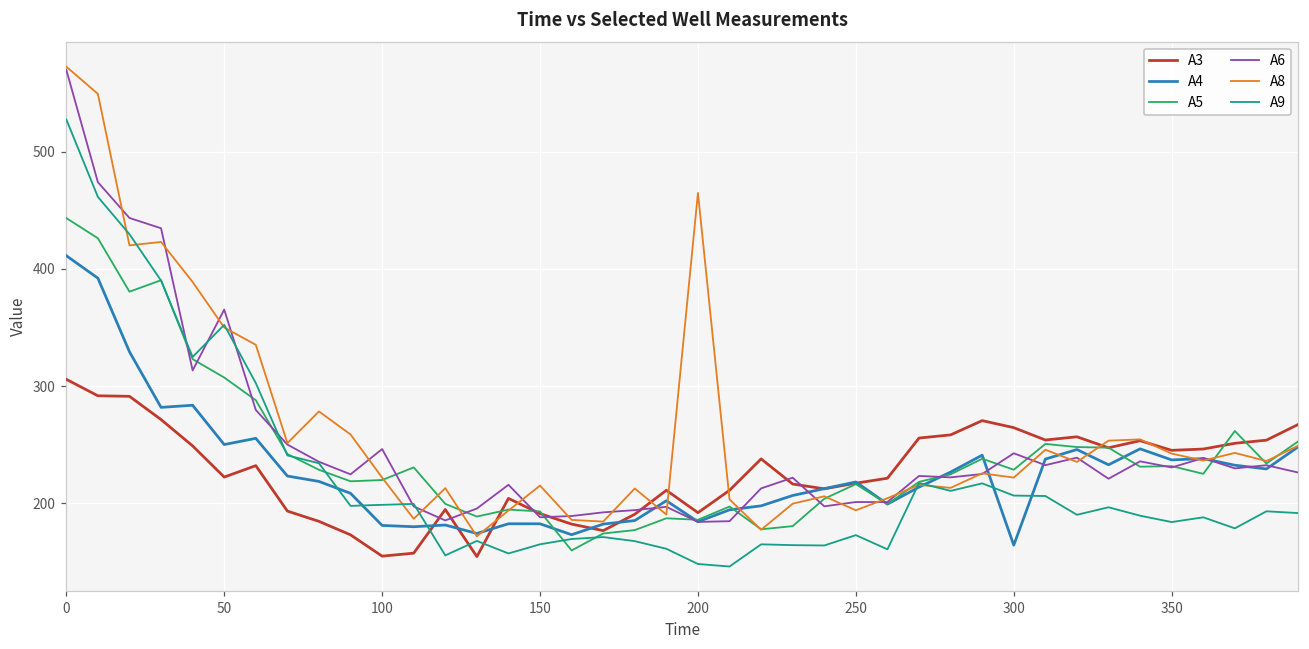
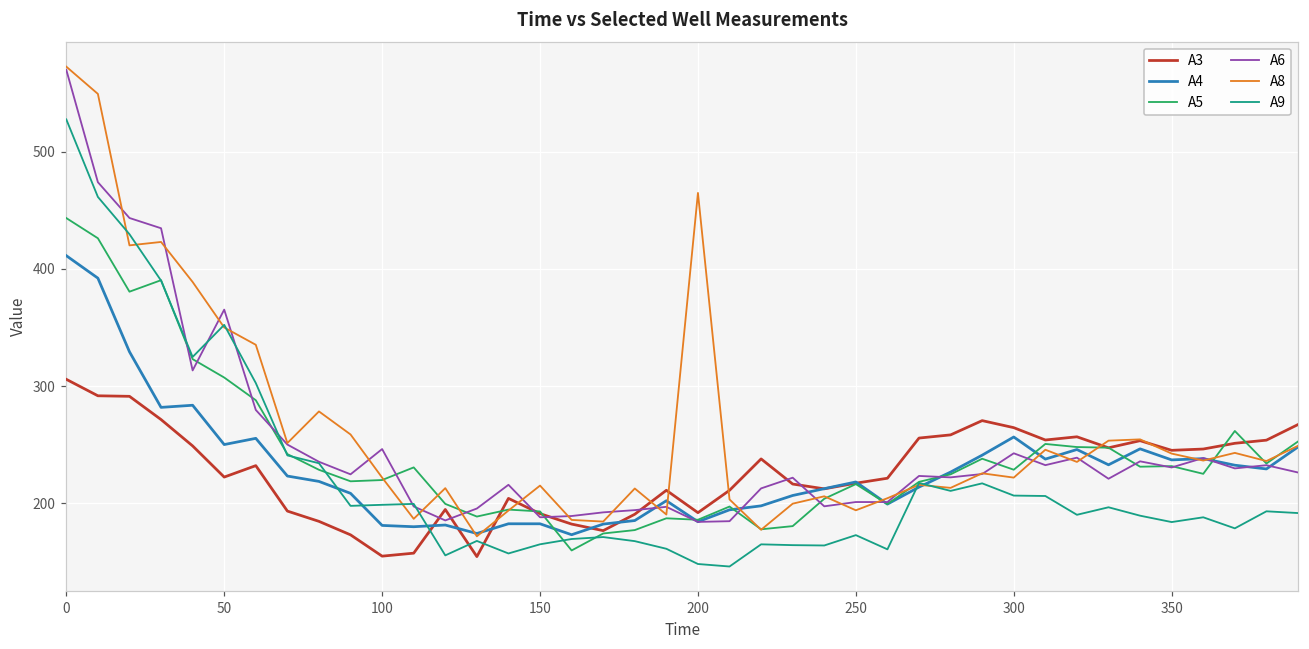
A4, 300: 164 -> 256
